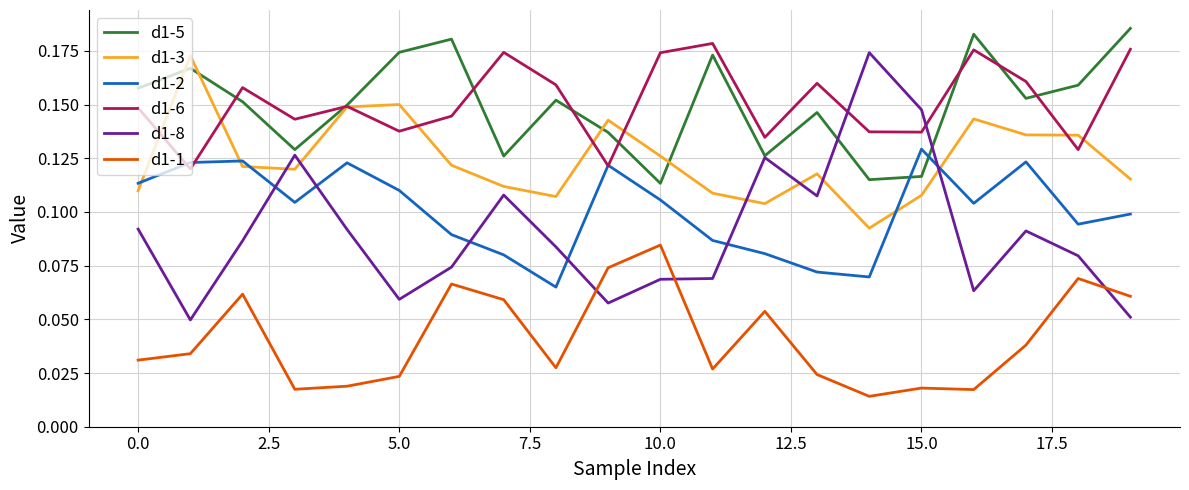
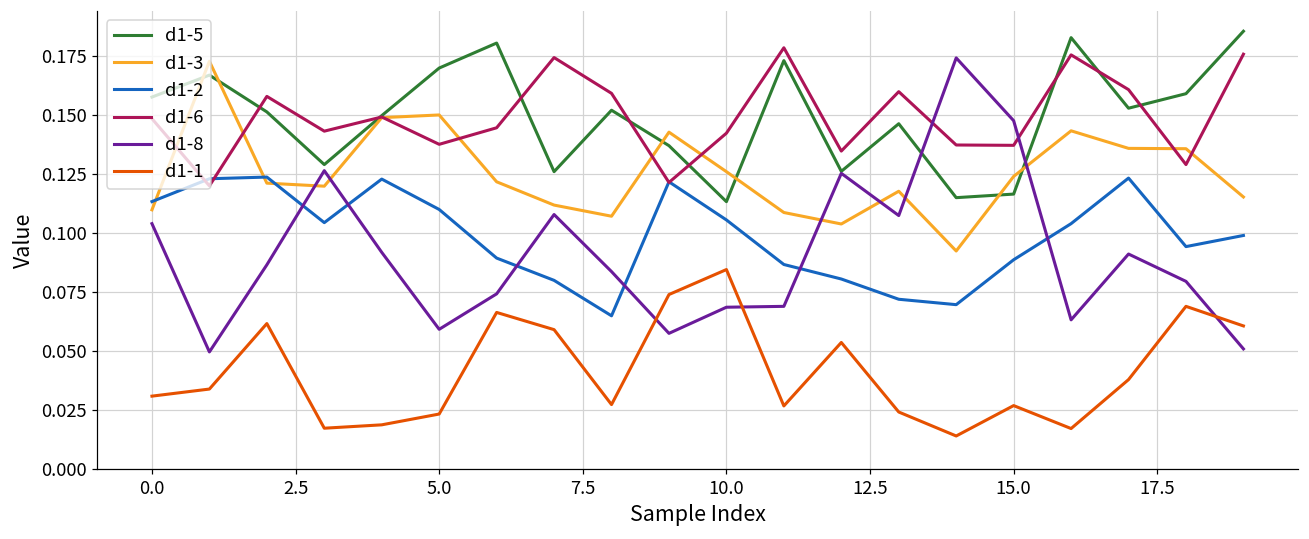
d1-8, 0.0: 0.092 -> 0.104
d1-5, 5.0: 0.174 -> 0.170
d1-6, 10.0: 0.174 -> 0.142
d1-3, 15.0: 0.108 -> 0.124
d1-2, 15.0: 0.129 -> 0.089
d1-1, 15.0: 0.018 -> 0.027
